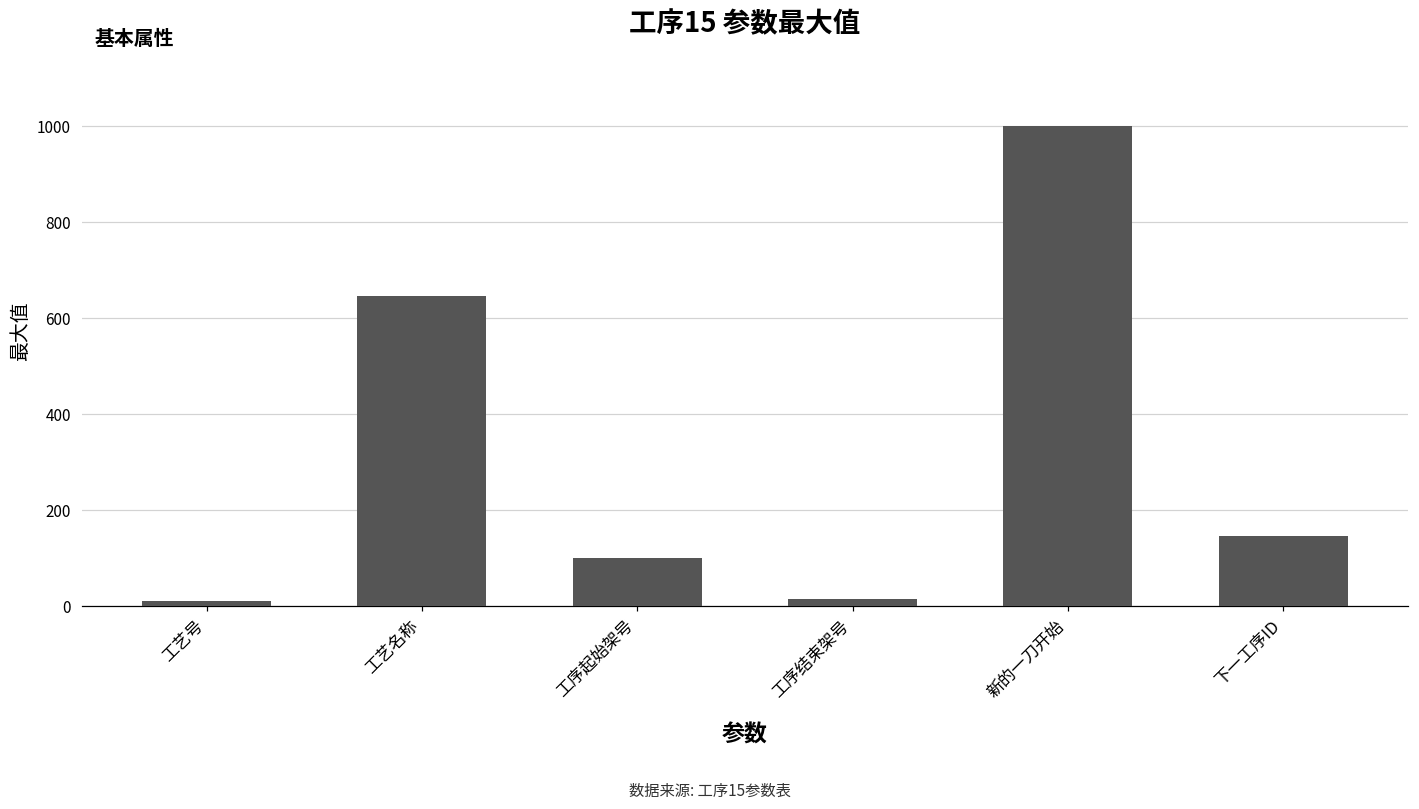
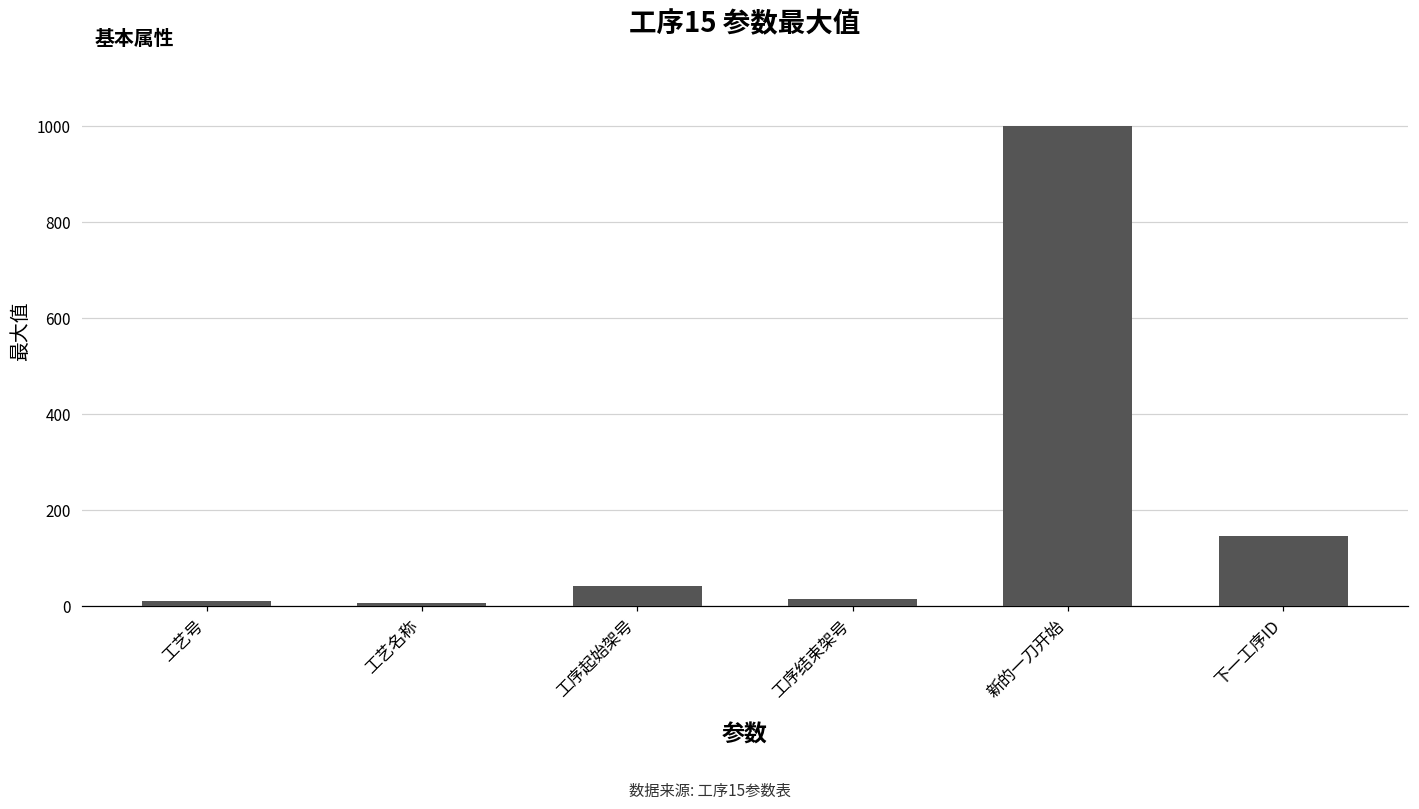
工艺名称: 650 -> 10
工序起始架号: 100 -> 40
